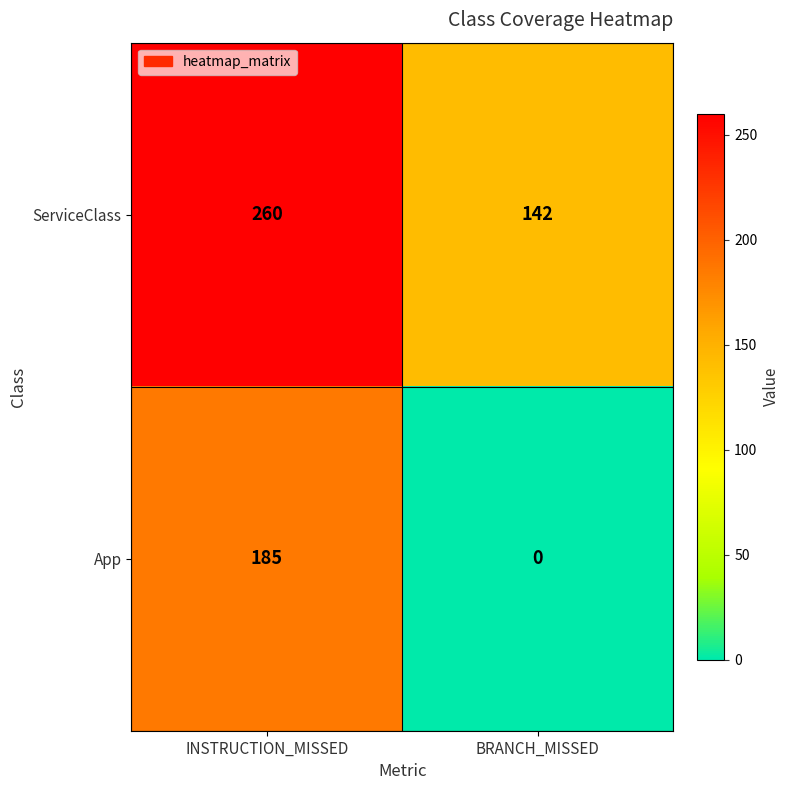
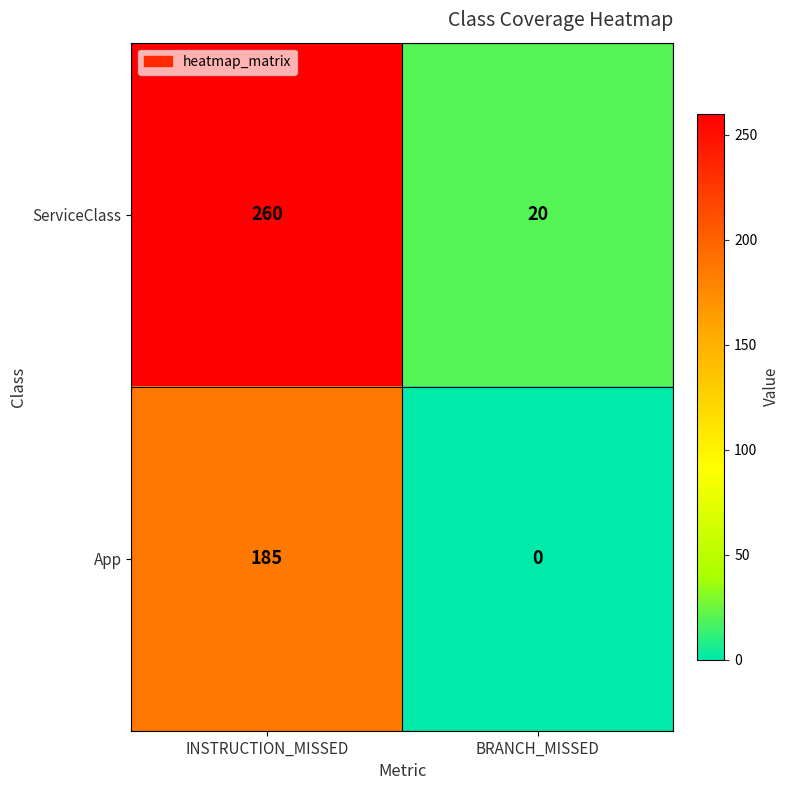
ServiceClass, BRANCH_MISSED: 142 -> 20
